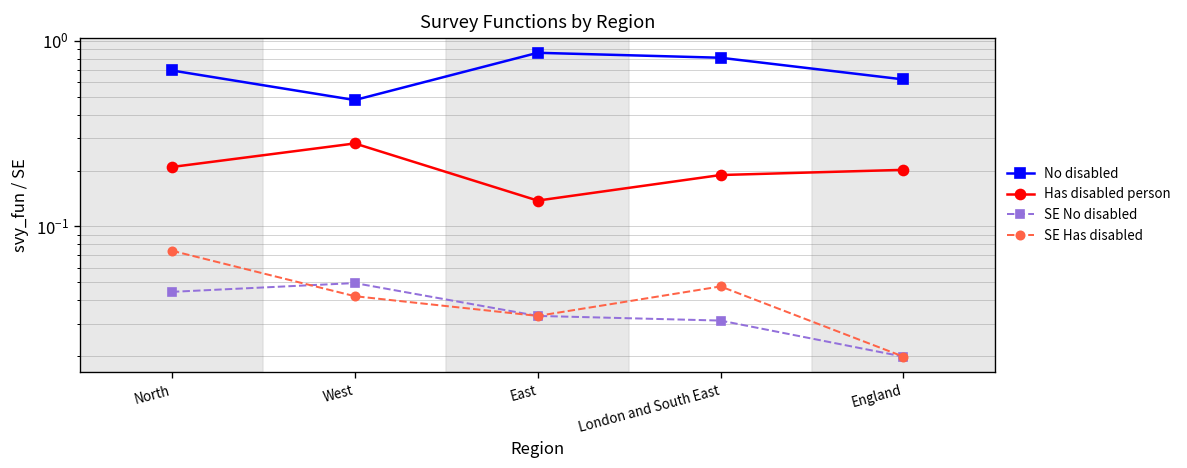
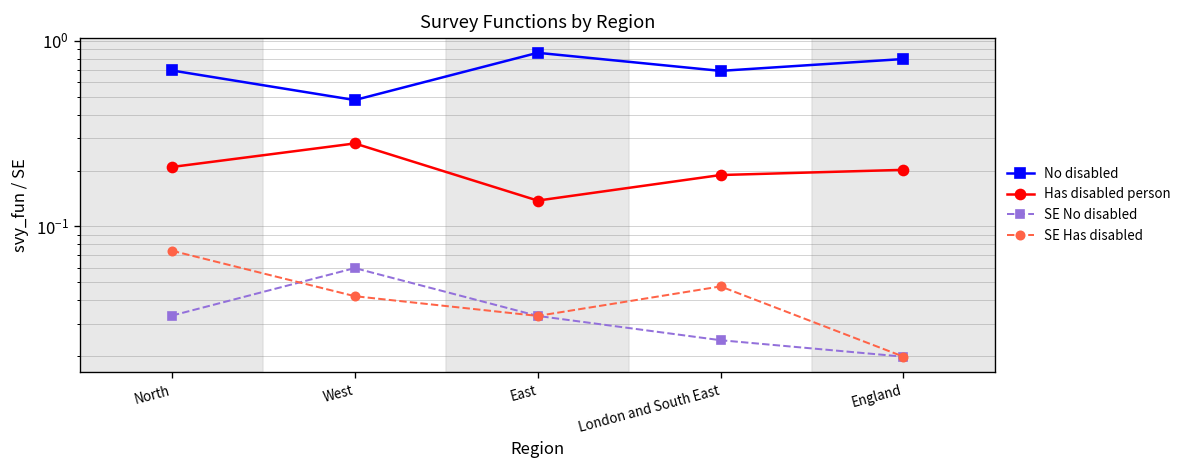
SE No disabled, North: 0.044 -> 0.033
SE No disabled, West: 0.050 -> 0.060
No disabled, London and South East: 0.8 -> 0.7
SE No disabled, London and South East: 0.031 -> 0.024
No disabled, England: 0.62 -> 0.8
